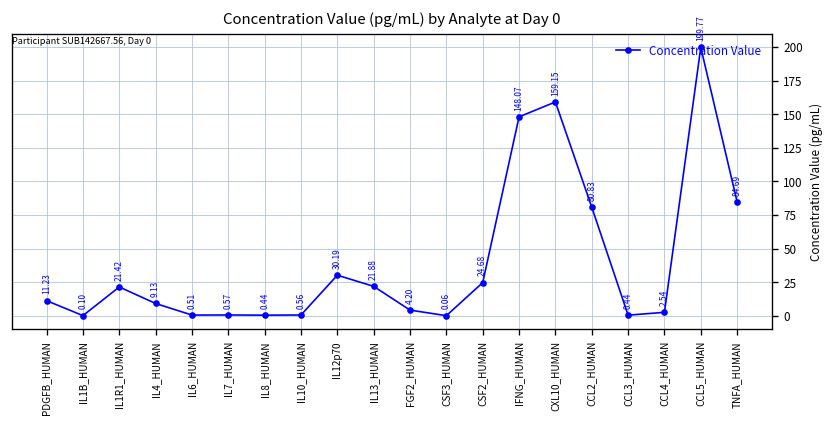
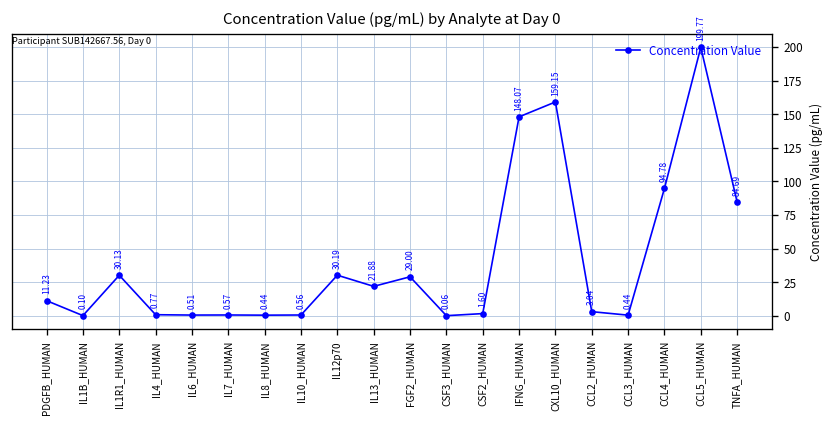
IL1R1_HUMAN: 21.42 -> 30.13
IL4_HUMAN: 9.13 -> 0.77
FGF2_HUMAN: 4.20 -> 29.00
CSF2_HUMAN: 24.68 -> 1.60
CCL2_HUMAN: 80.83 -> 3.04
CCL4_HUMAN: 2.54 -> 94.78
